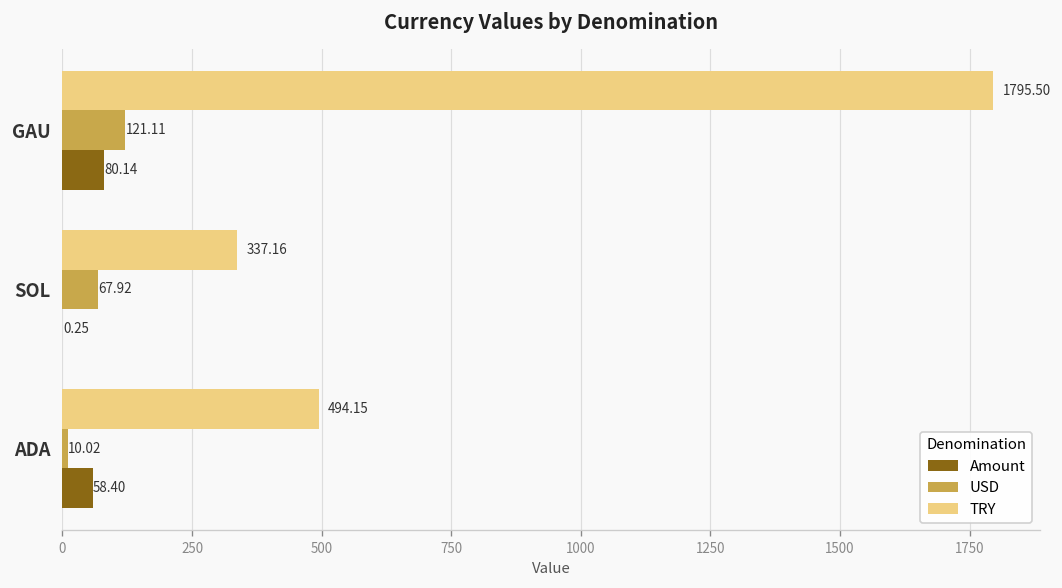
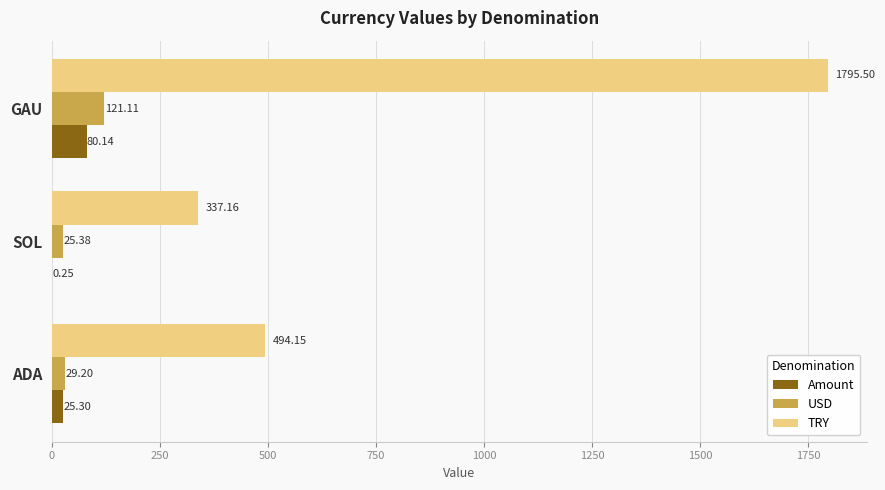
USD, SOL: 67.92 -> 25.38
USD, ADA: 10.02 -> 29.20
Amount, ADA: 58.40 -> 25.30
